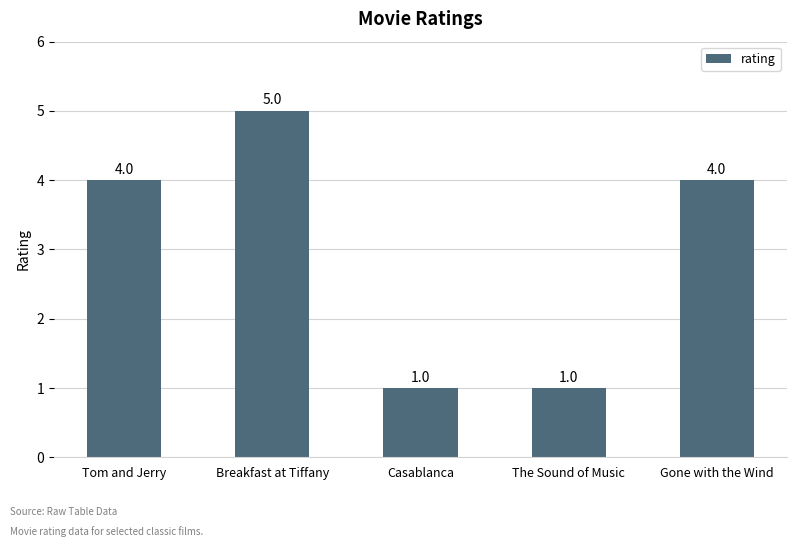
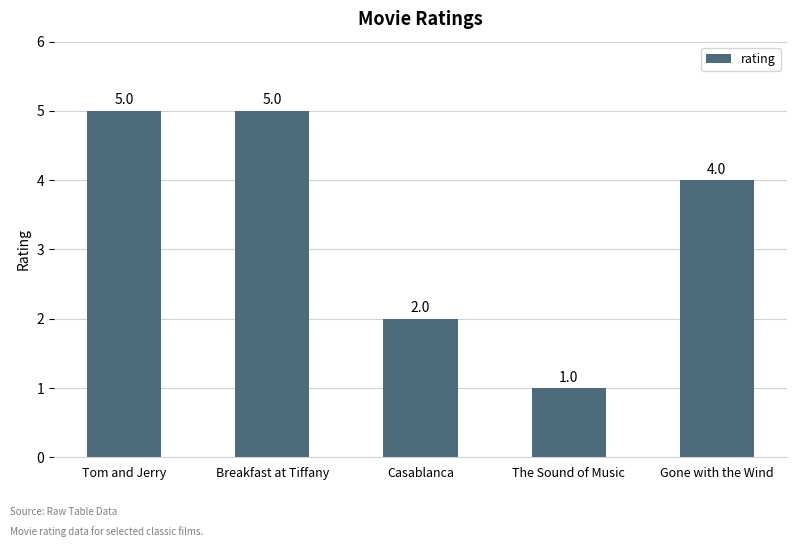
Tom and Jerry: 4.0 -> 5.0
Casablanca: 1.0 -> 2.0
